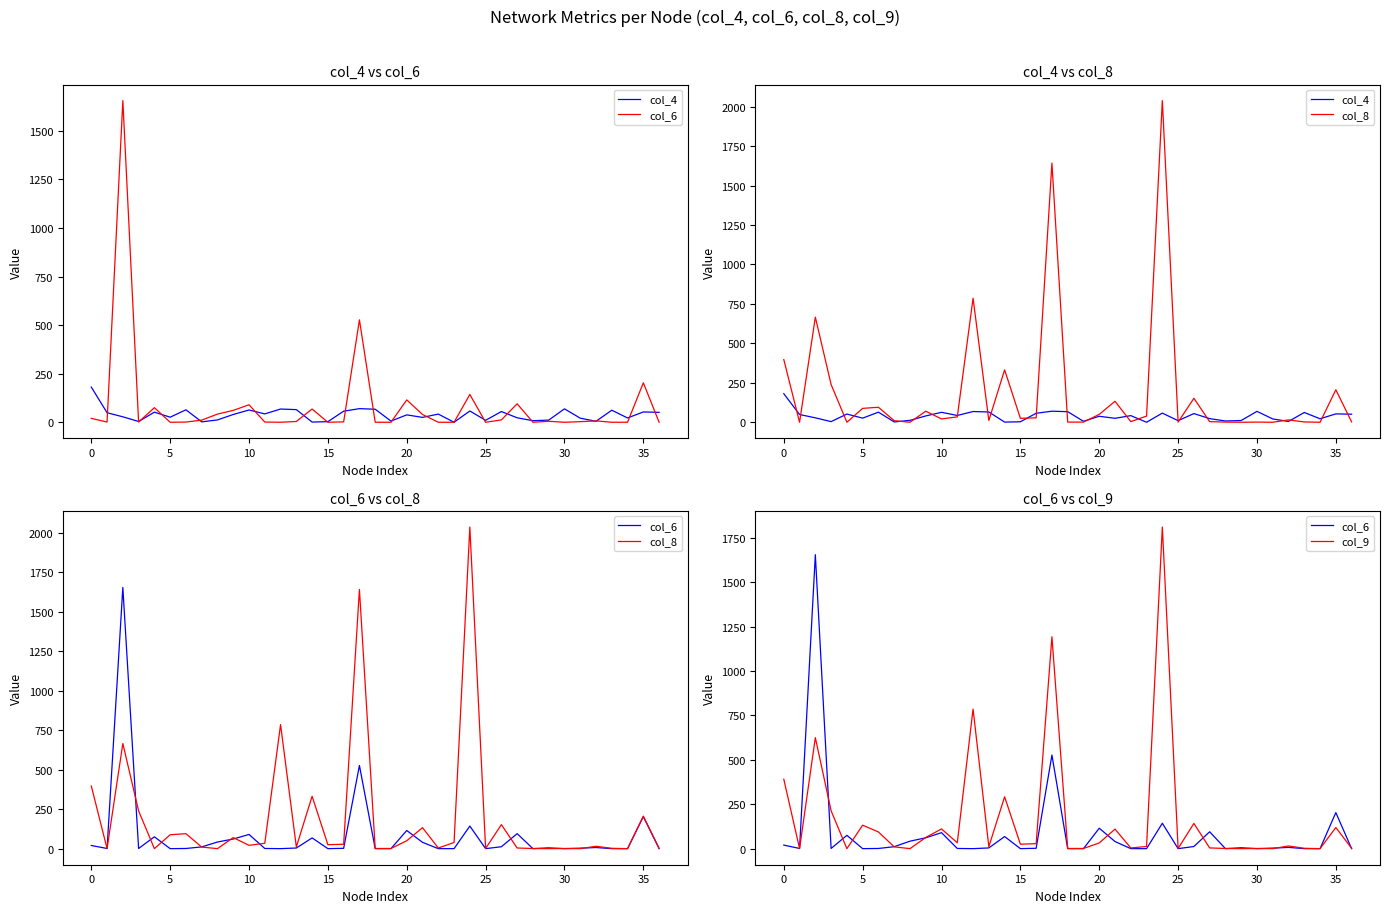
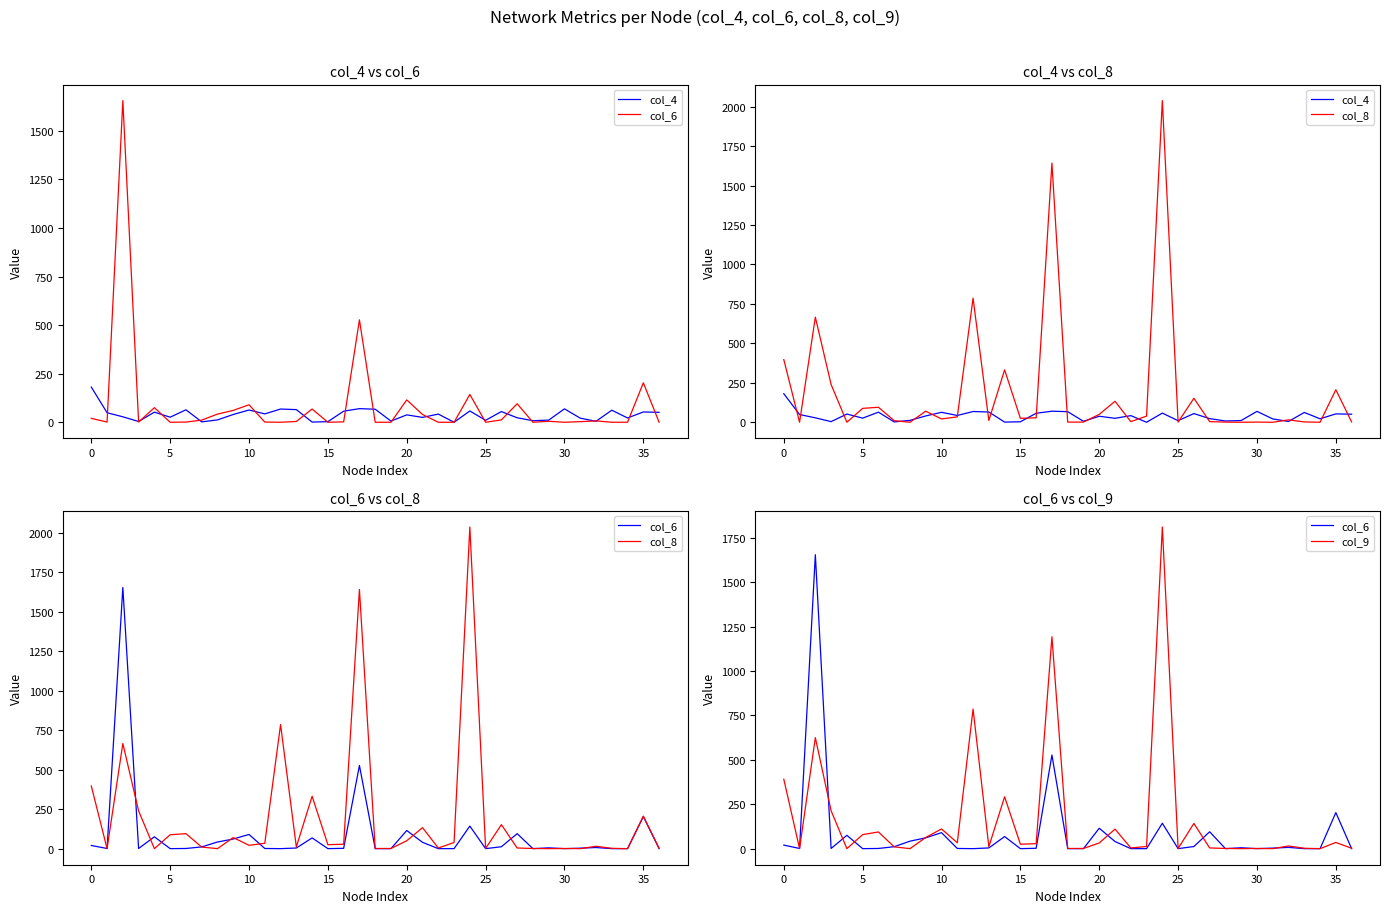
col_6 vs col_9, col_9, 5: 130 -> 80
col_6 vs col_9, col_9, 35: 120 -> 40
